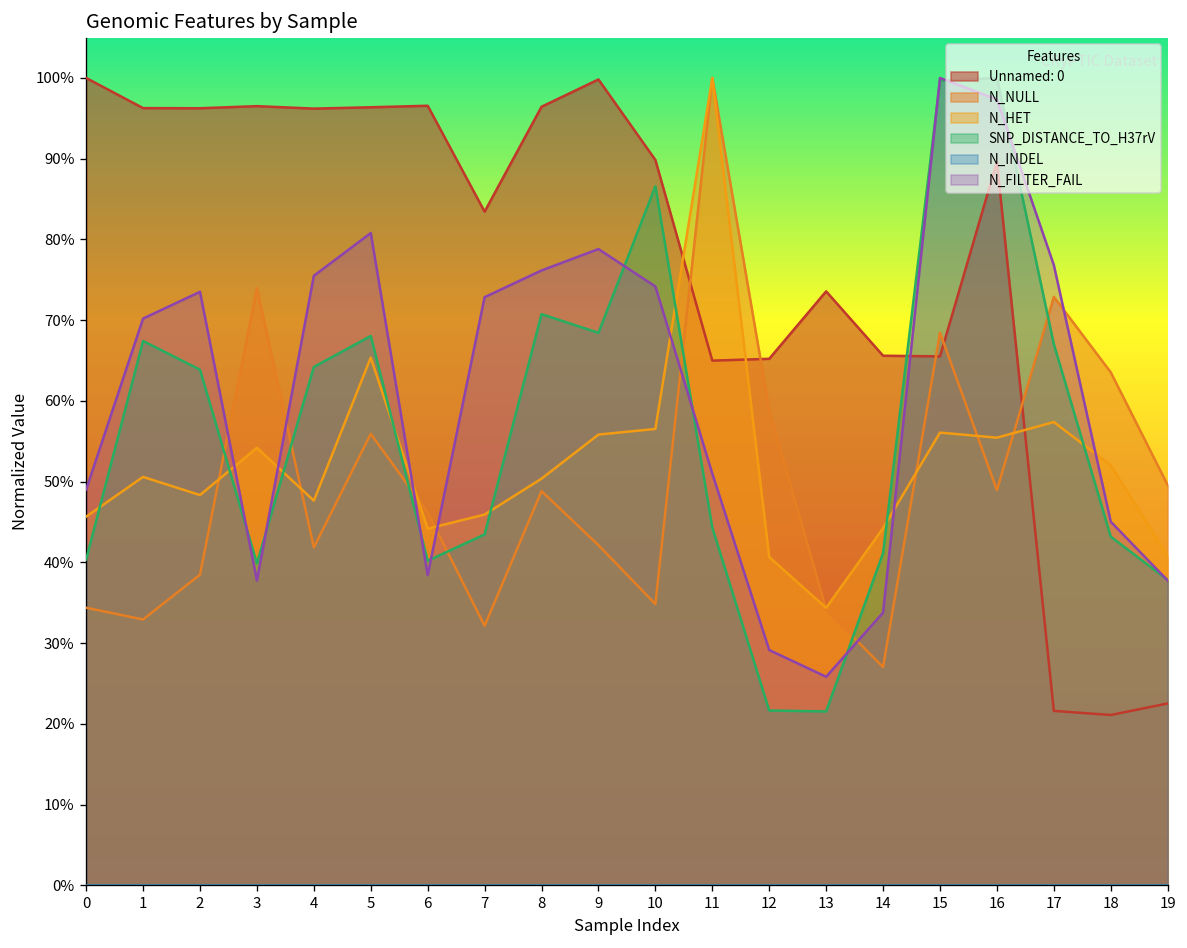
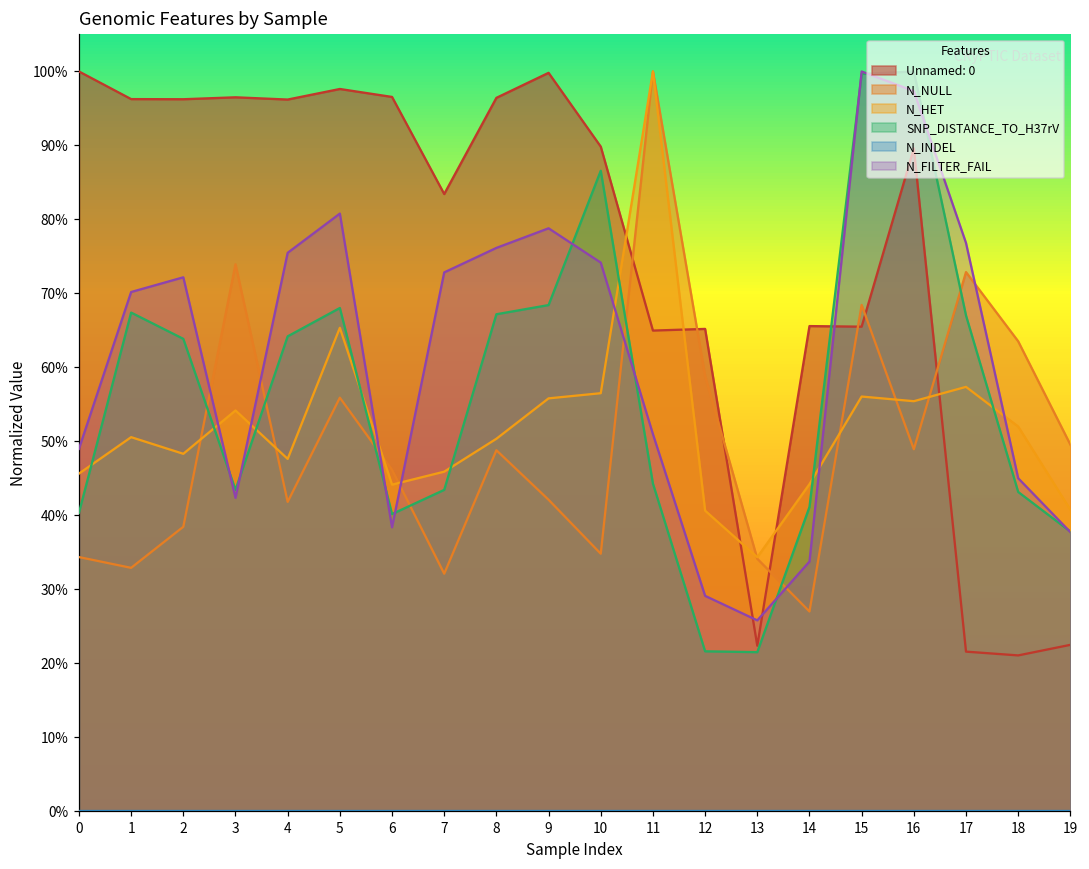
N_FILTER_FAIL, 2: 74% -> 72%
SNP_DISTANCE_TO_H37rV, 3: 40% -> 43%
N_FILTER_FAIL, 3: 38% -> 42%
Unnamed: 0, 5: 96% -> 98%
SNP_DISTANCE_TO_H37rV, 8: 71% -> 67%
Unnamed: 0, 13: 74% -> 22%
